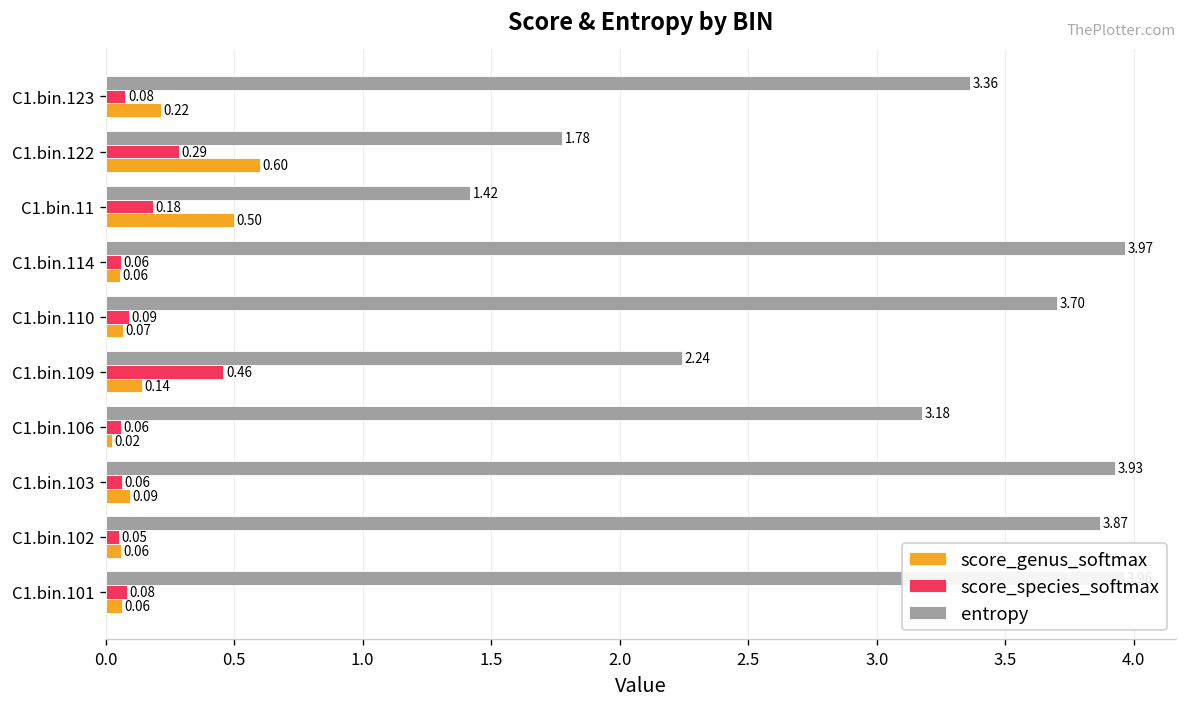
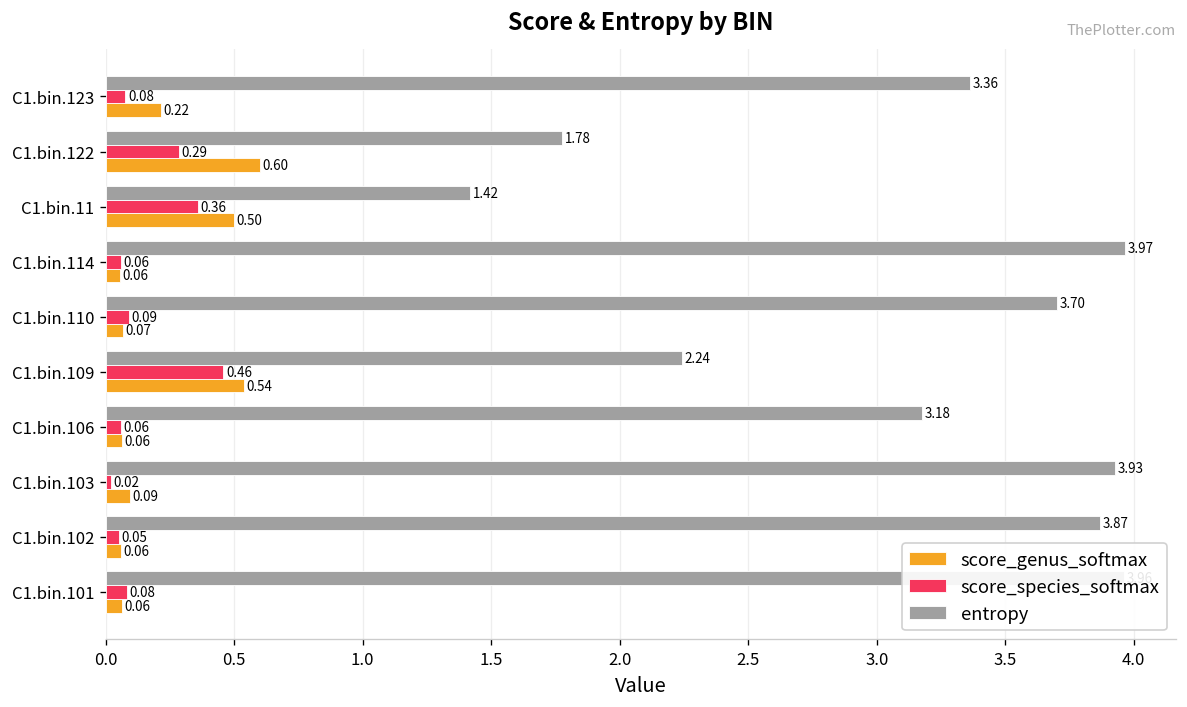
score_species_softmax, C1.bin.11: 0.18 -> 0.36
score_genus_softmax, C1.bin.109: 0.14 -> 0.54
score_genus_softmax, C1.bin.106: 0.02 -> 0.06
score_species_softmax, C1.bin.103: 0.06 -> 0.02
